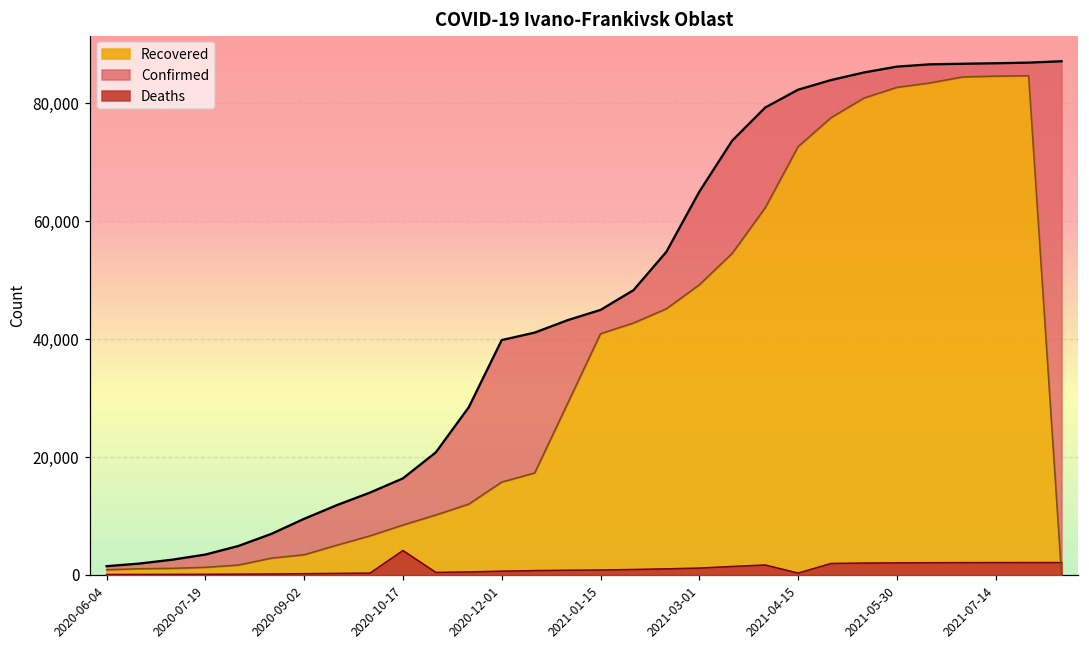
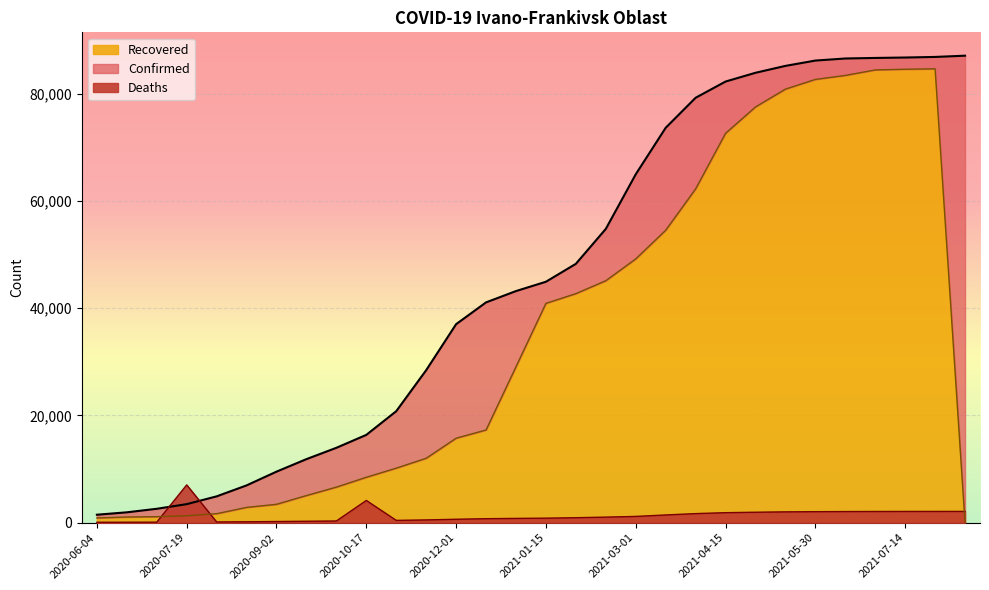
Deaths, 2020-07-19: 0 -> 7,000
Confirmed, 2020-12-01: 40,000 -> 37,000
Deaths, 2021-04-15: 0 -> 2,000
